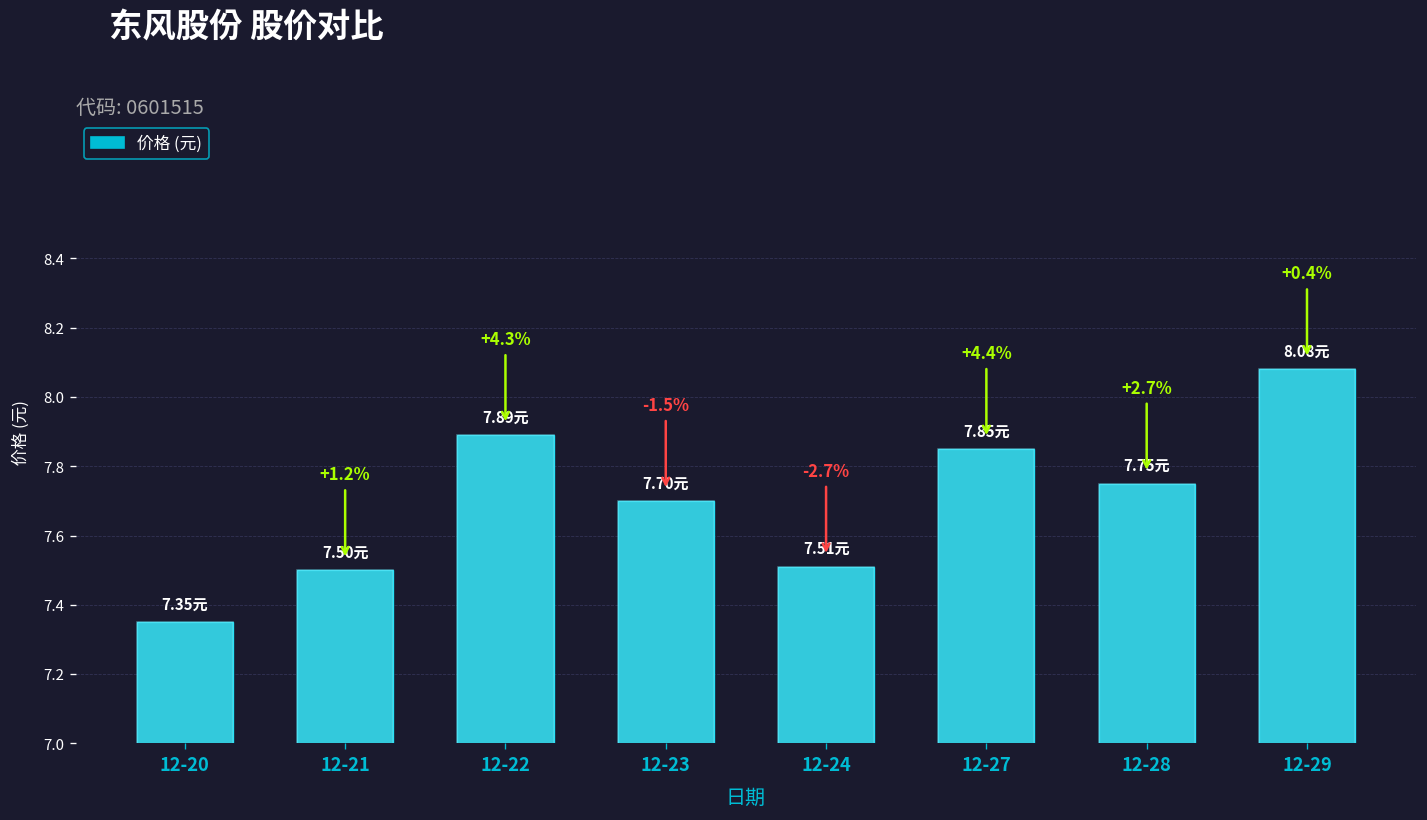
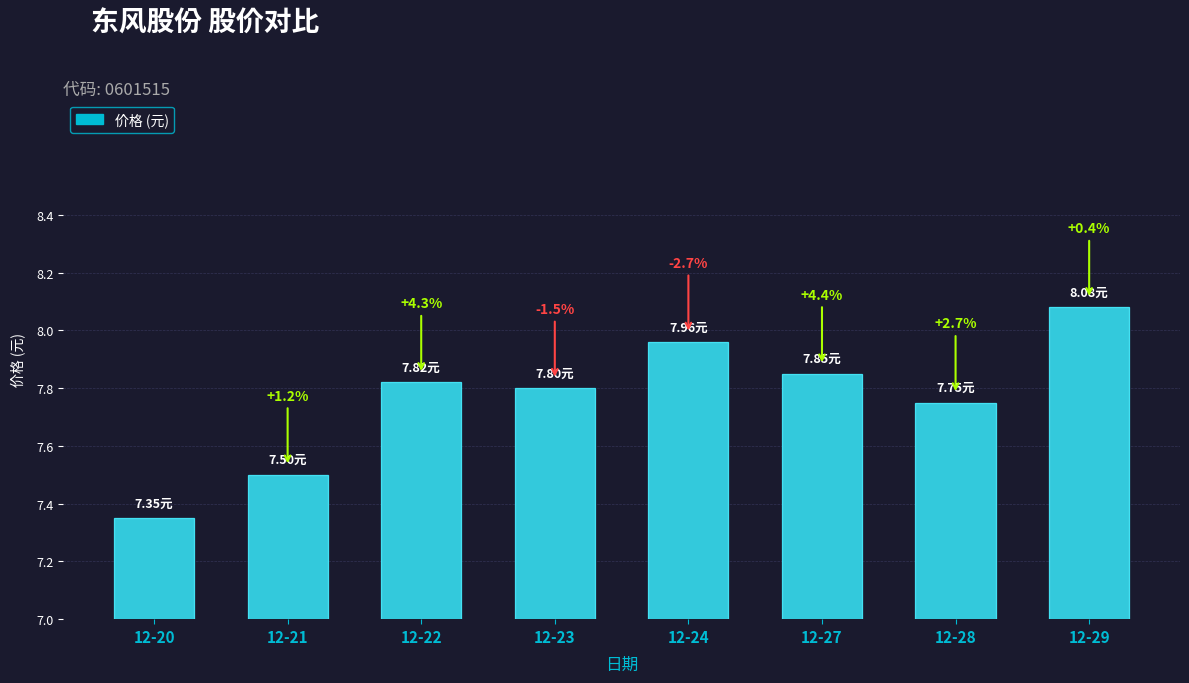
12-22: 7.89元 -> 7.82元
12-23: 7.70元 -> 7.80元
12-24: 7.51元 -> 7.96元
